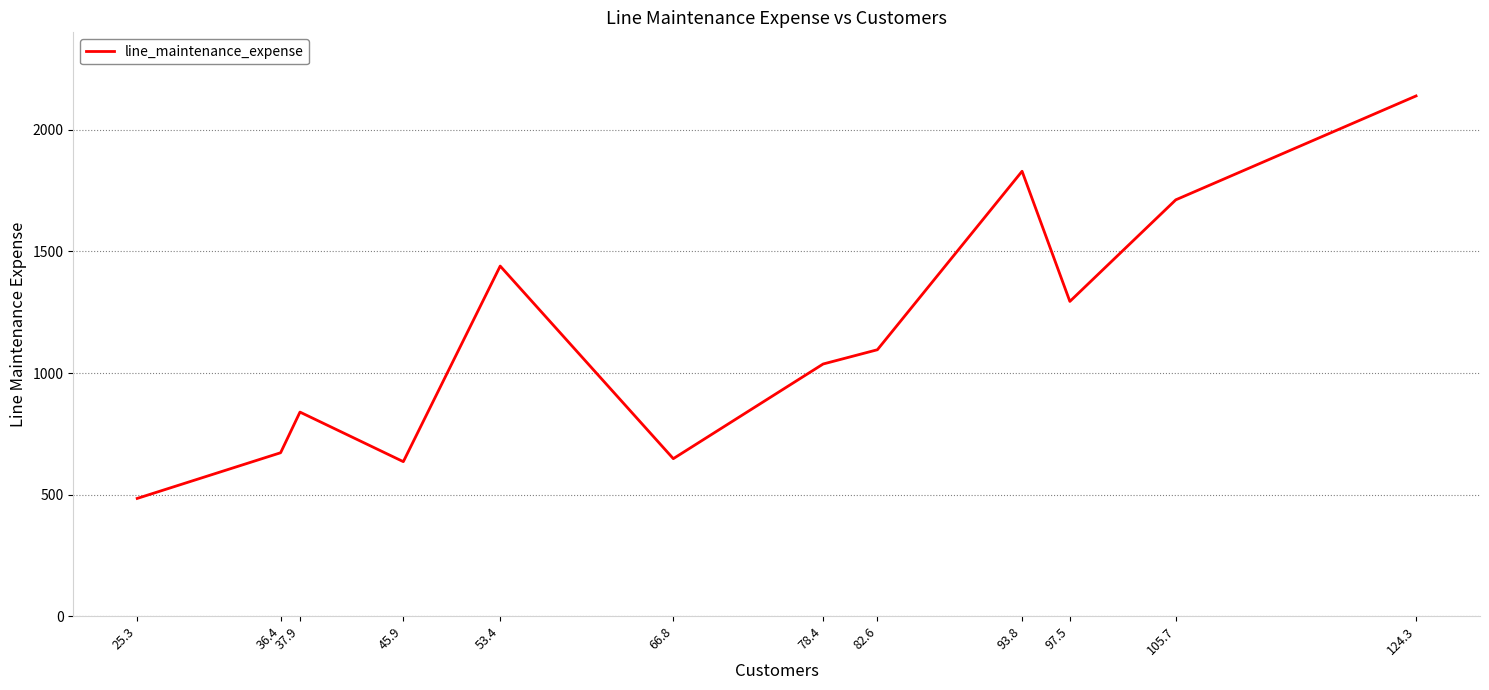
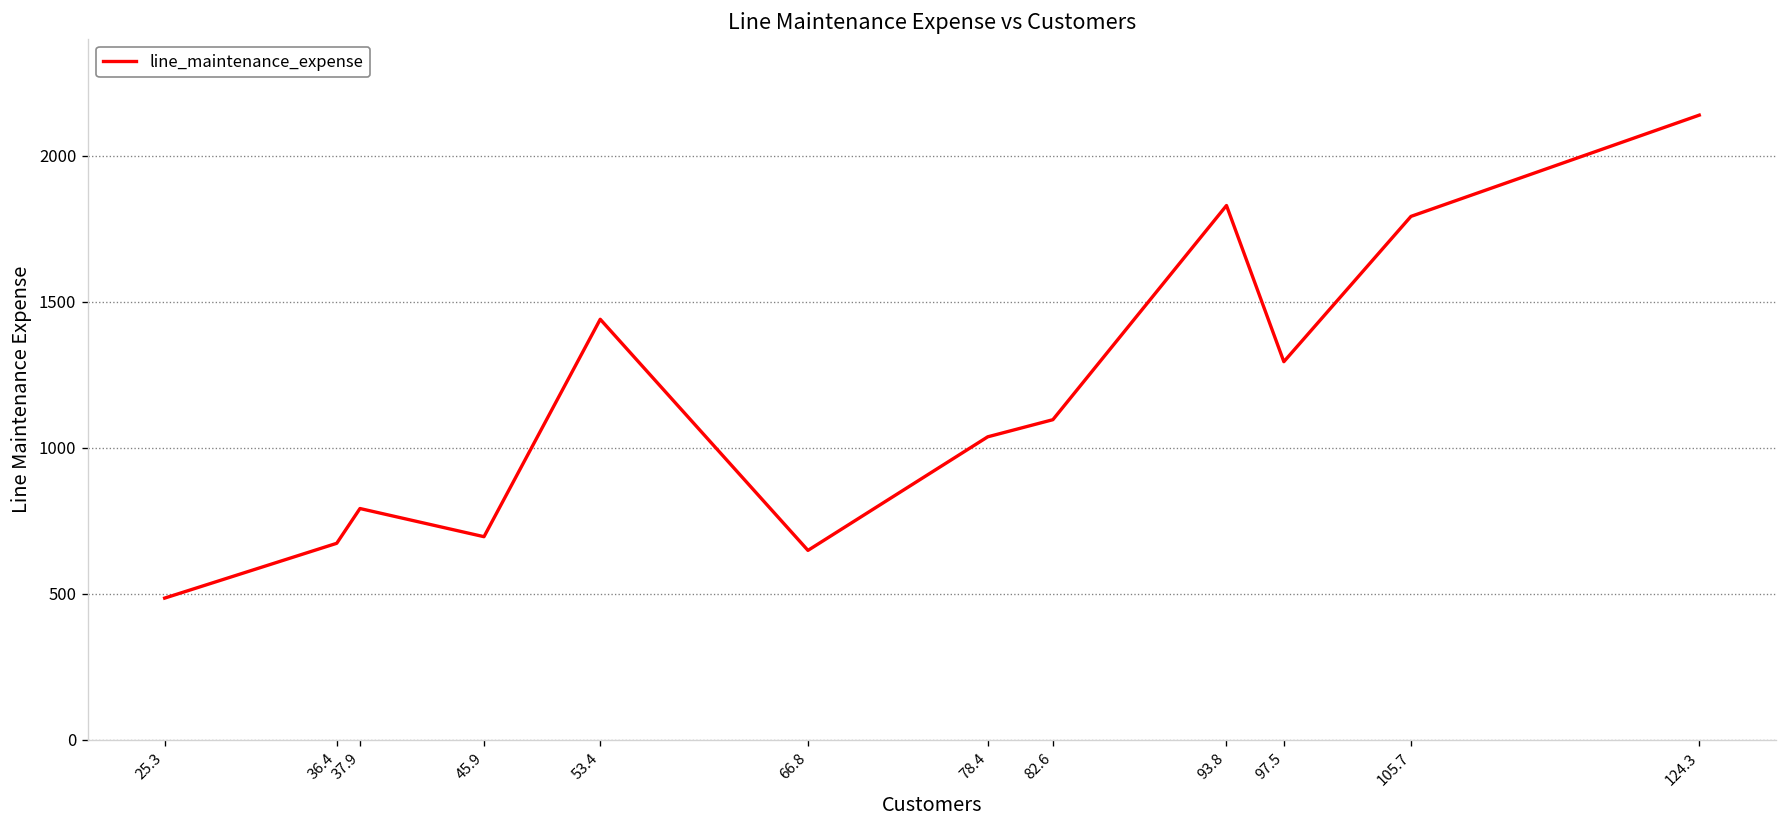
37.9: 840 -> 790
45.9: 640 -> 690
105.7: 1710 -> 1790
